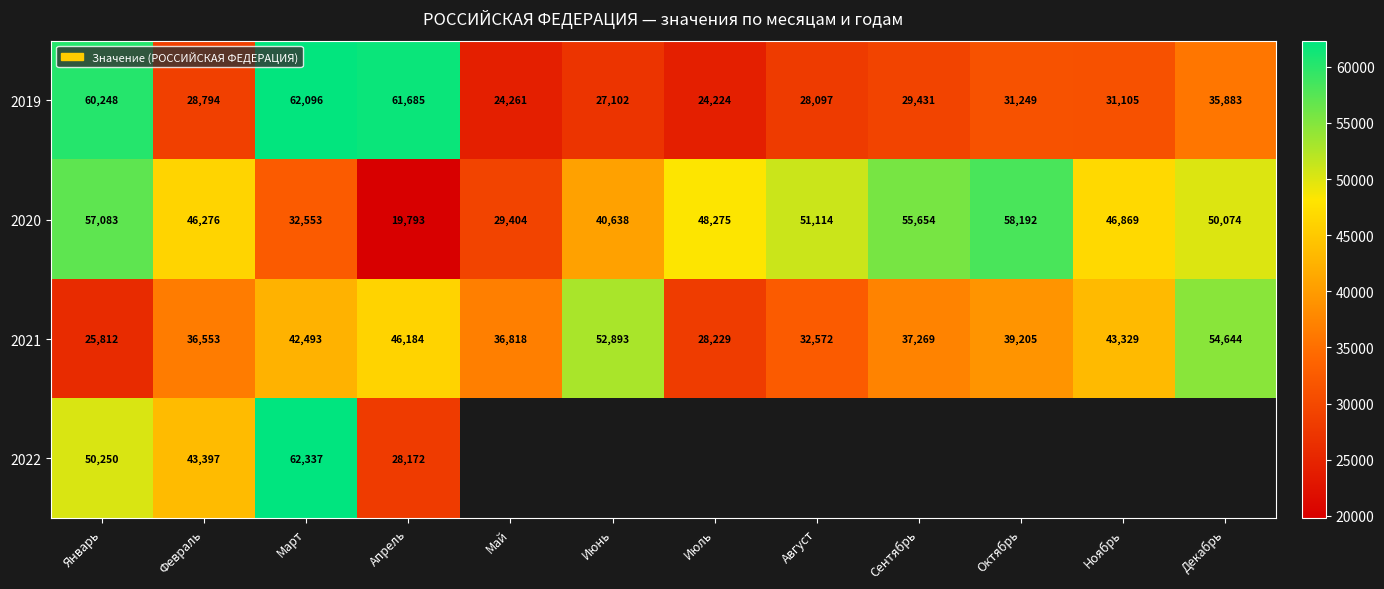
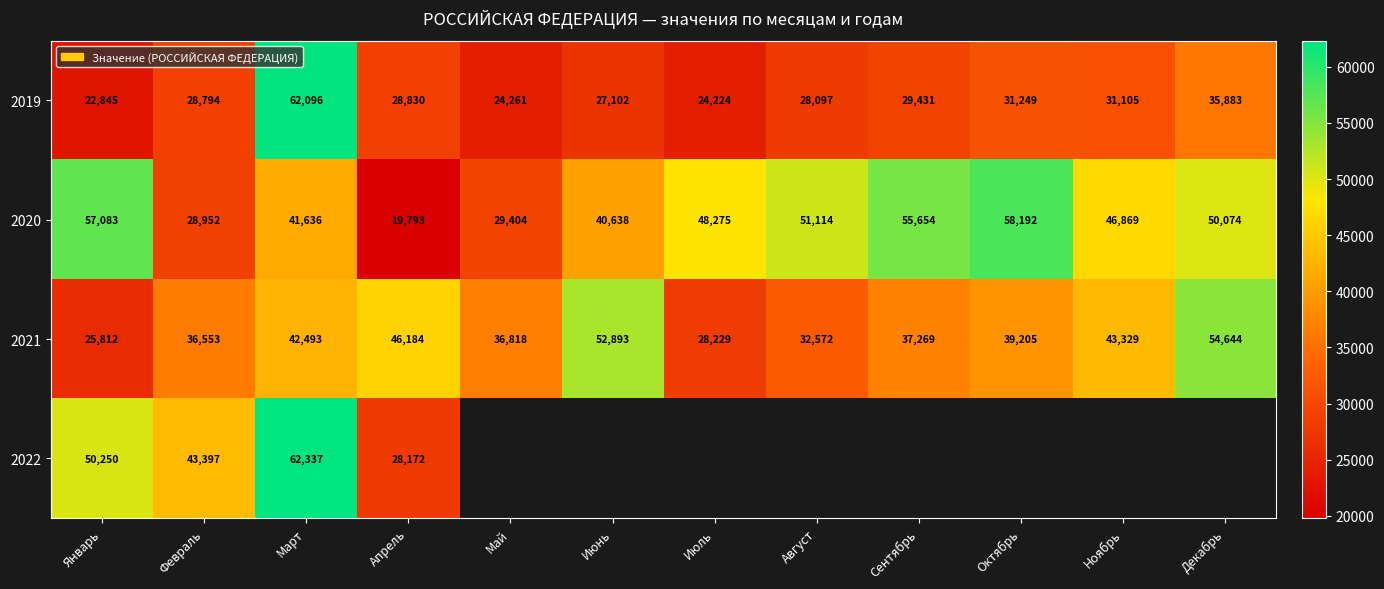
2019, Январь: 60,248 -> 22,845
2019, Апрель: 61,685 -> 28,830
2020, Февраль: 46,276 -> 28,952
2020, Март: 32,553 -> 41,636
